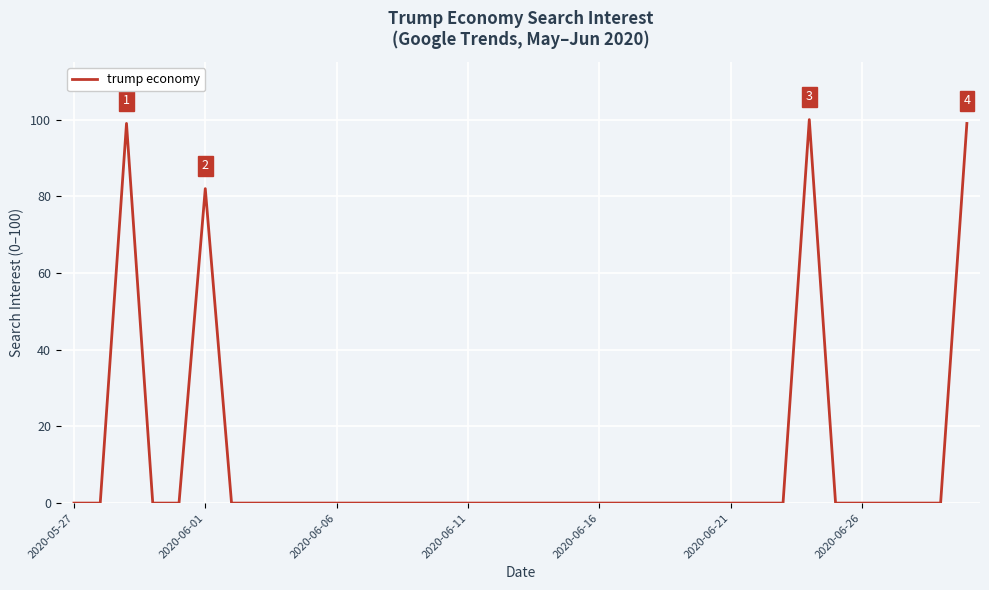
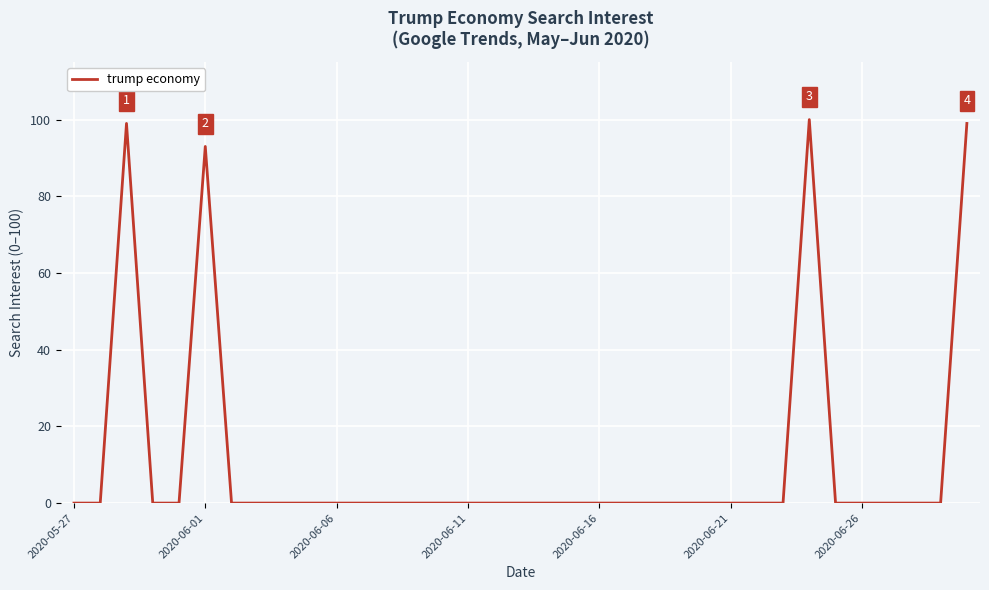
2020-06-01: 82 -> 93
